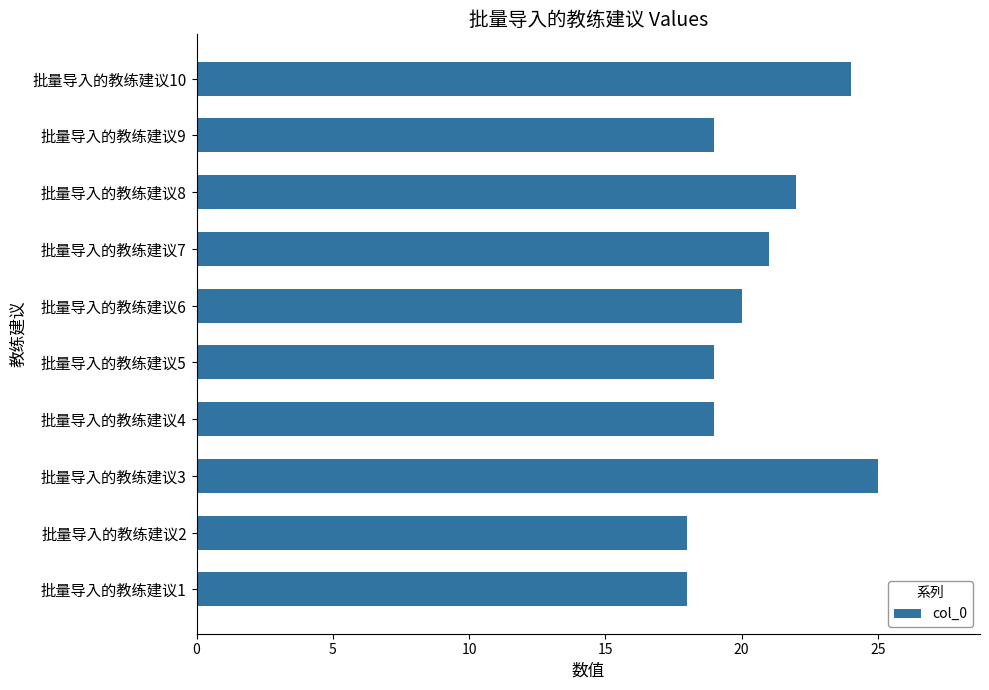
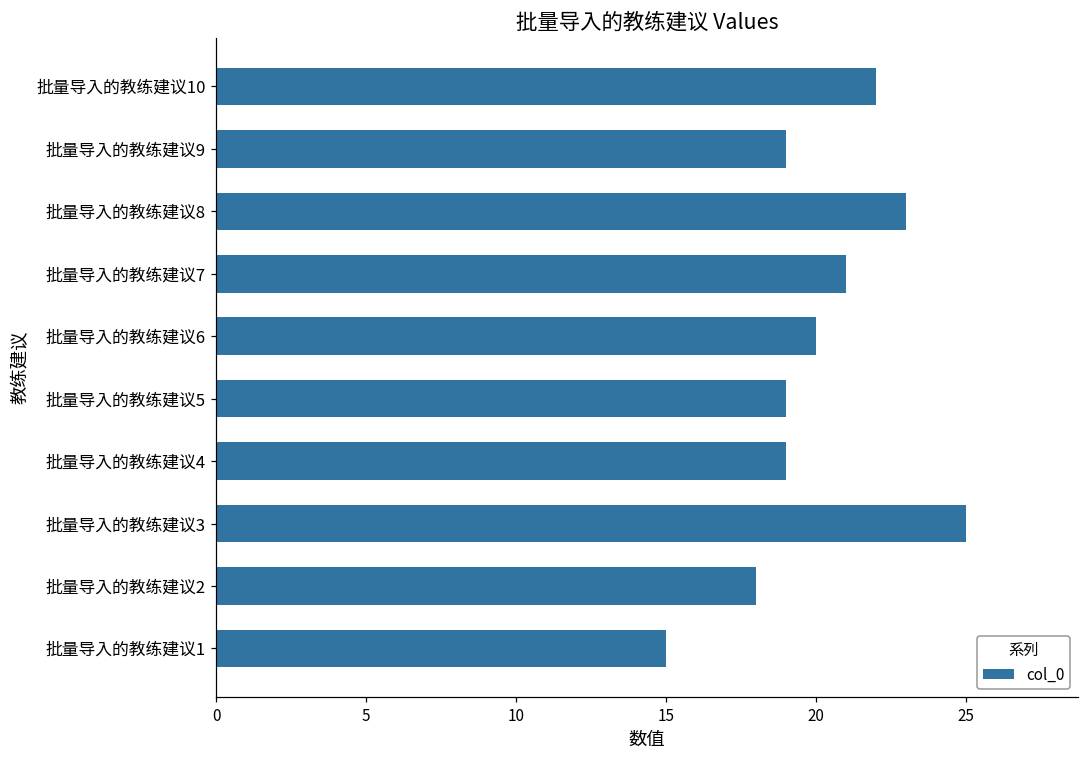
批量导入的教练建议10: 24 -> 22
批量导入的教练建议8: 22 -> 23
批量导入的教练建议1: 18 -> 15
